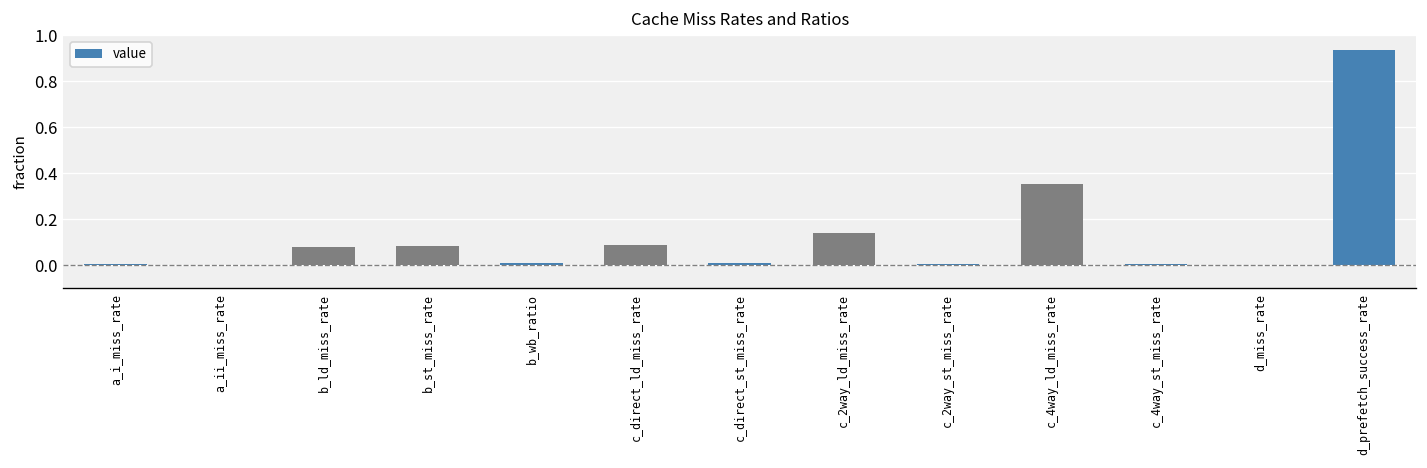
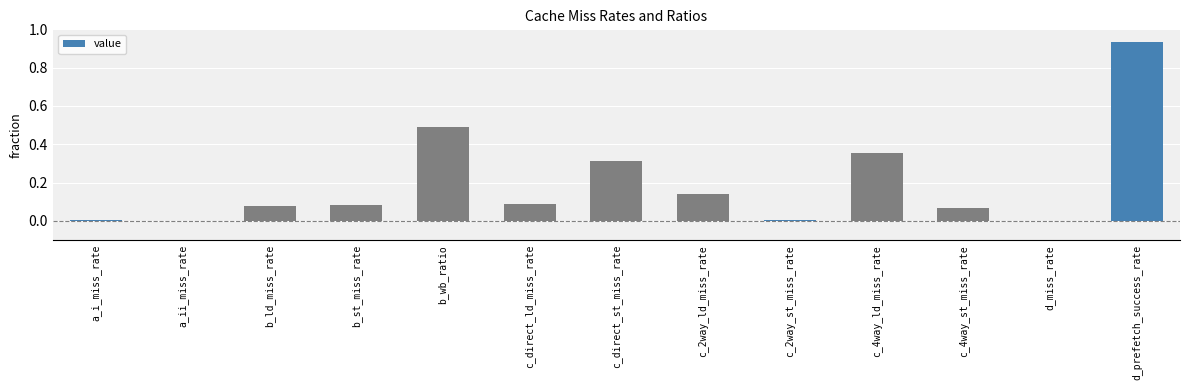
b_wb_ratio: 0.01 -> 0.49
c_direct_st_miss_rate: 0.01 -> 0.31
c_4way_st_miss_rate: 0.01 -> 0.07
